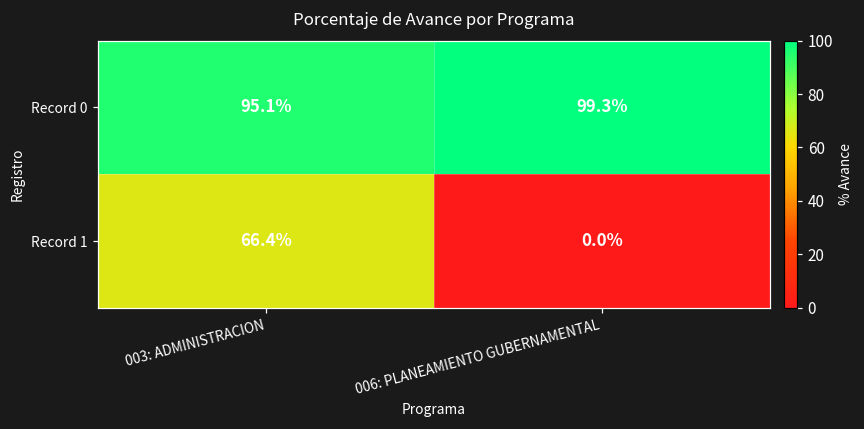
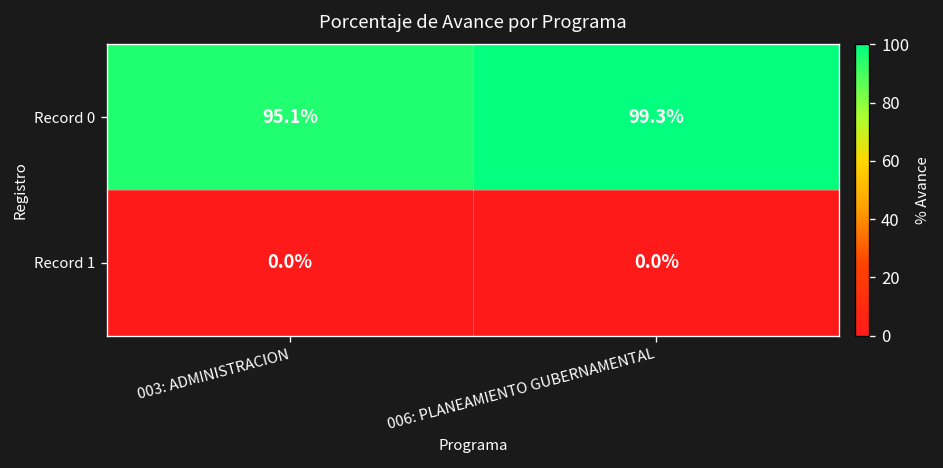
Record 1, 003: ADMINISTRACION: 66.4% -> 0.0%
